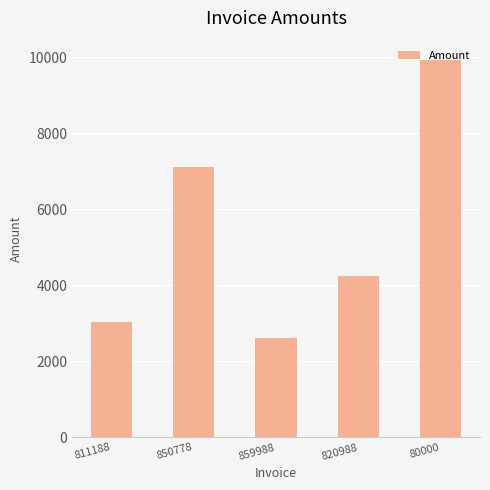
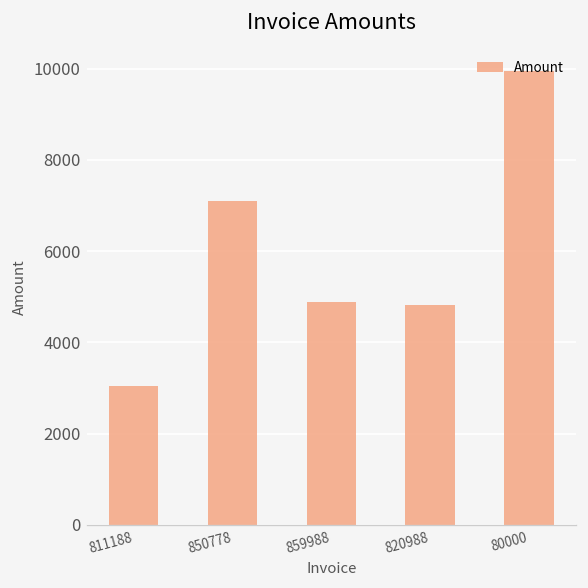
859988: 2600 -> 4900
820988: 4200 -> 4800
